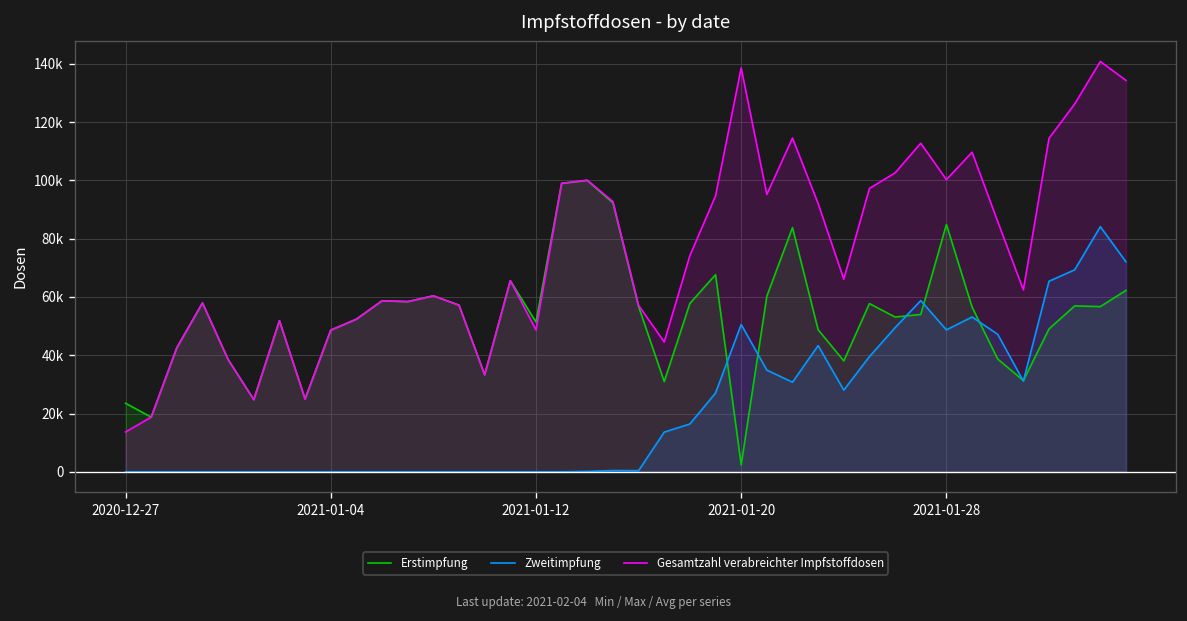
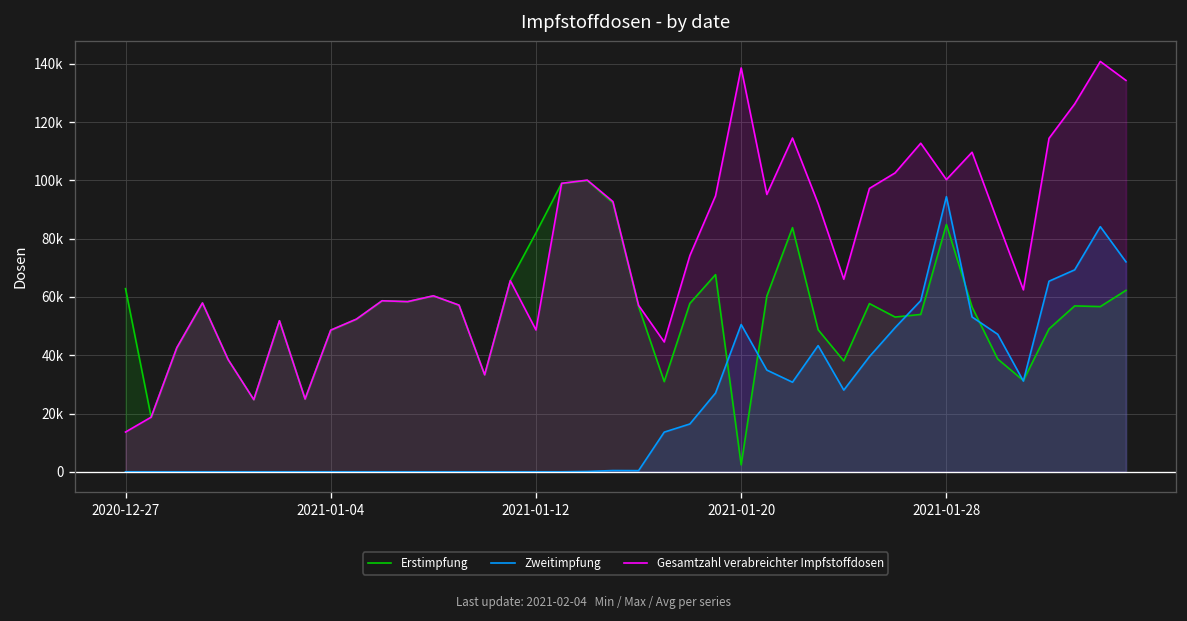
Erstimpfung, 2020-12-27: 24000 -> 63000
Erstimpfung, 2021-01-12: 51000 -> 82000
Zweitimpfung, 2021-01-28: 49000 -> 94000
